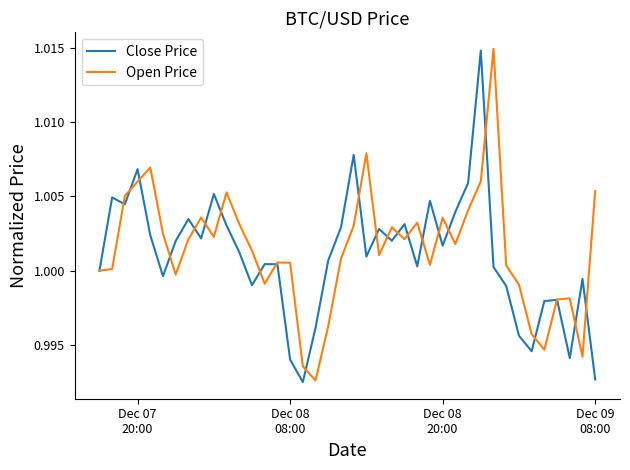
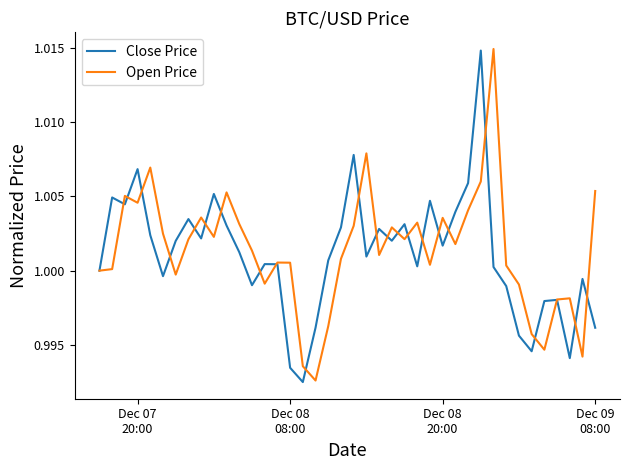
Open Price, Dec 07 20:00: 1.0060 -> 1.0046
Close Price, Dec 08 08:00: 0.9940 -> 0.9935
Close Price, Dec 09 08:00: 0.9927 -> 0.9962
